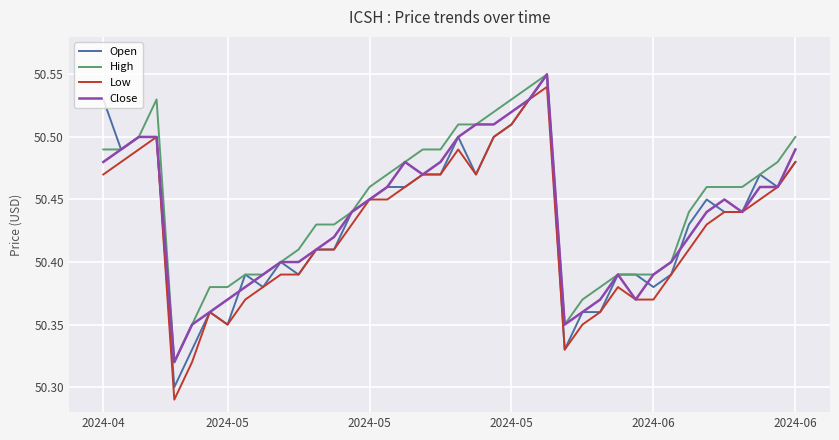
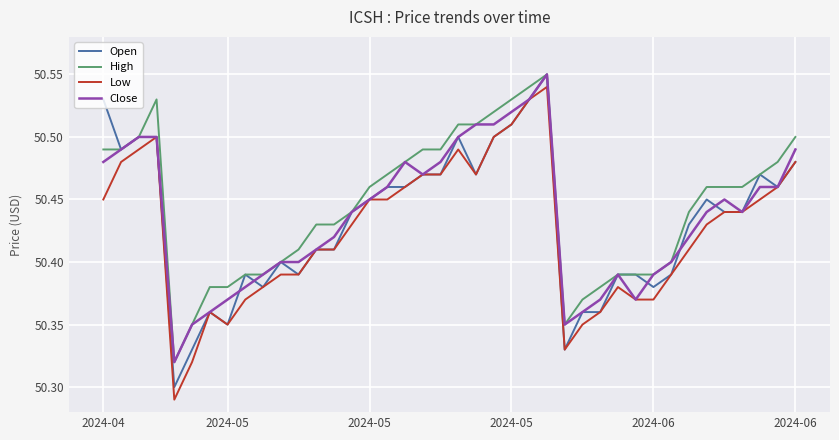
Low, 2024-04: 50.47 -> 50.45
